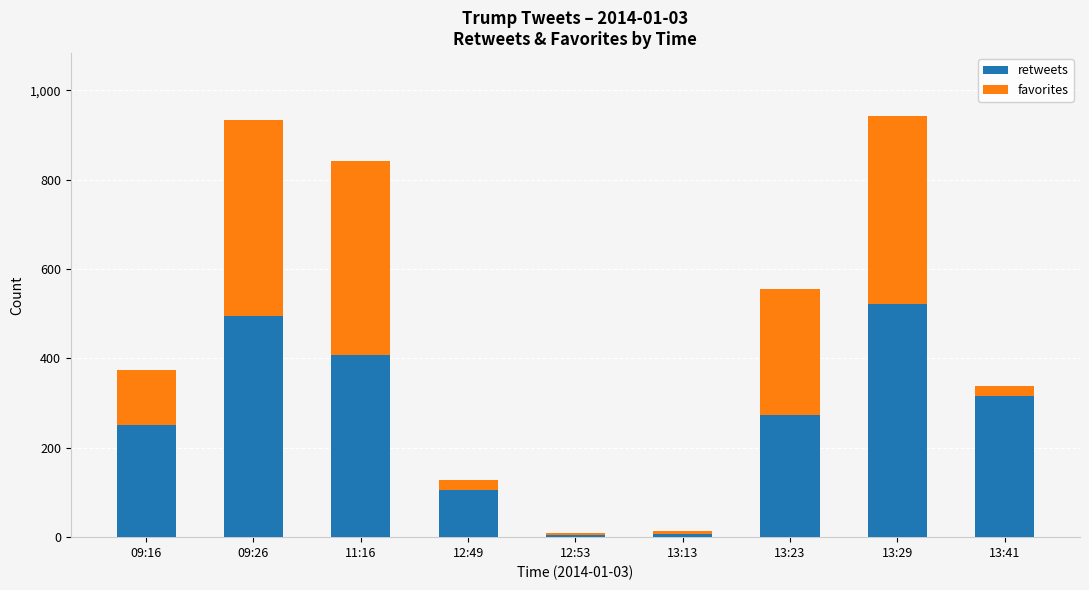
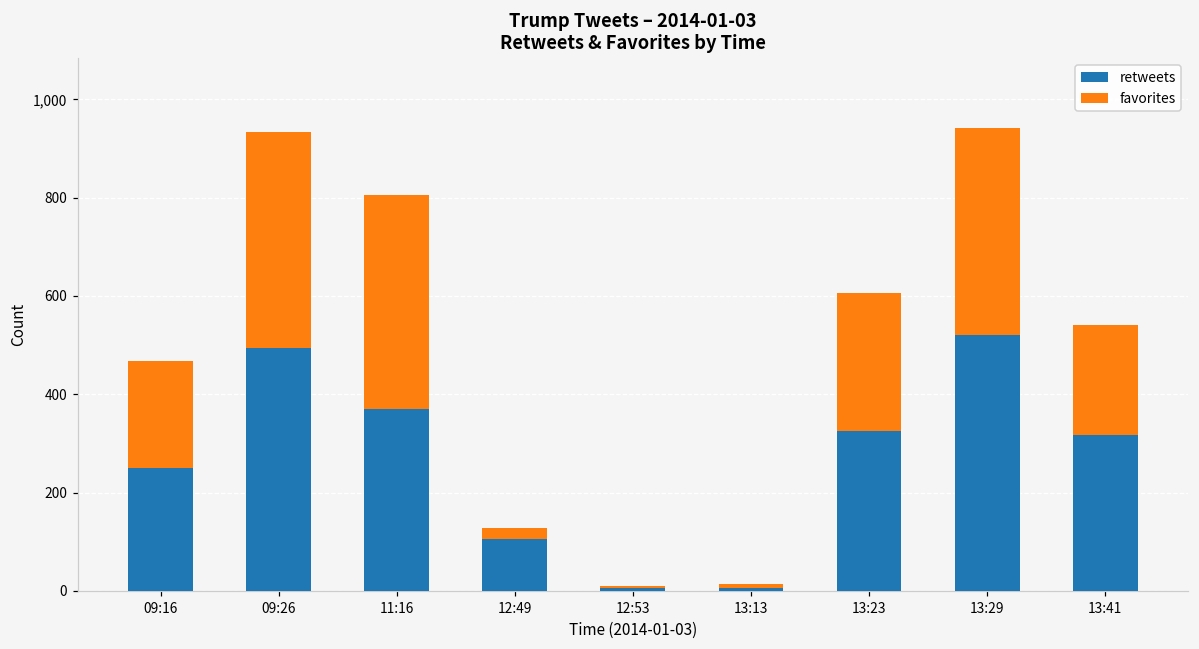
favorites, 09:16: 130 -> 220
retweets, 11:16: 410 -> 370
retweets, 13:23: 270 -> 330
favorites, 13:41: 20 -> 220
